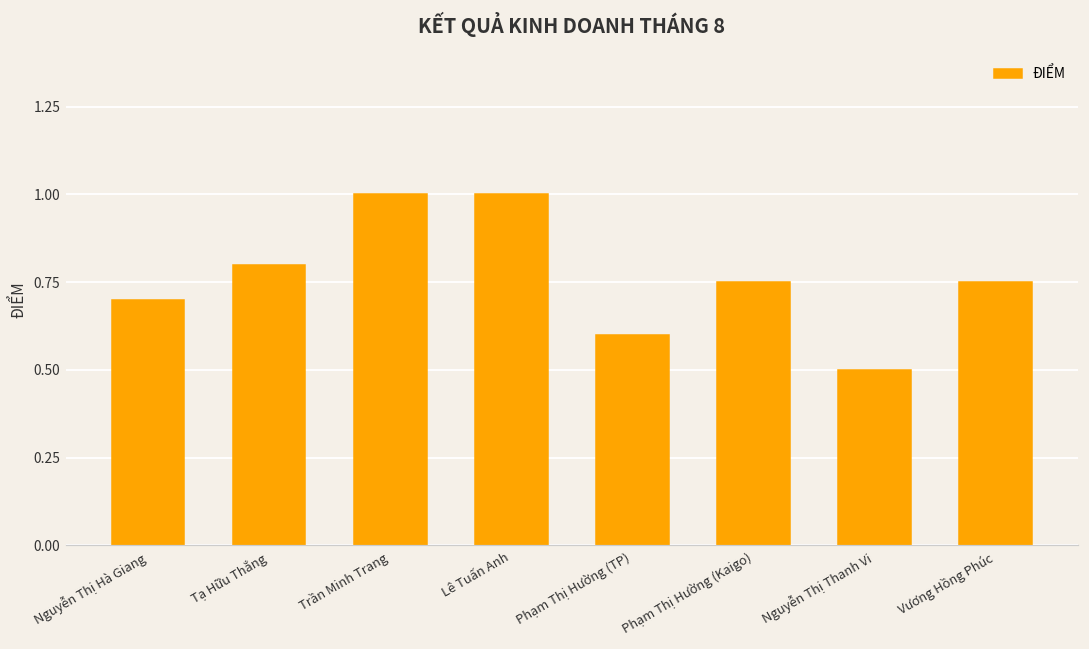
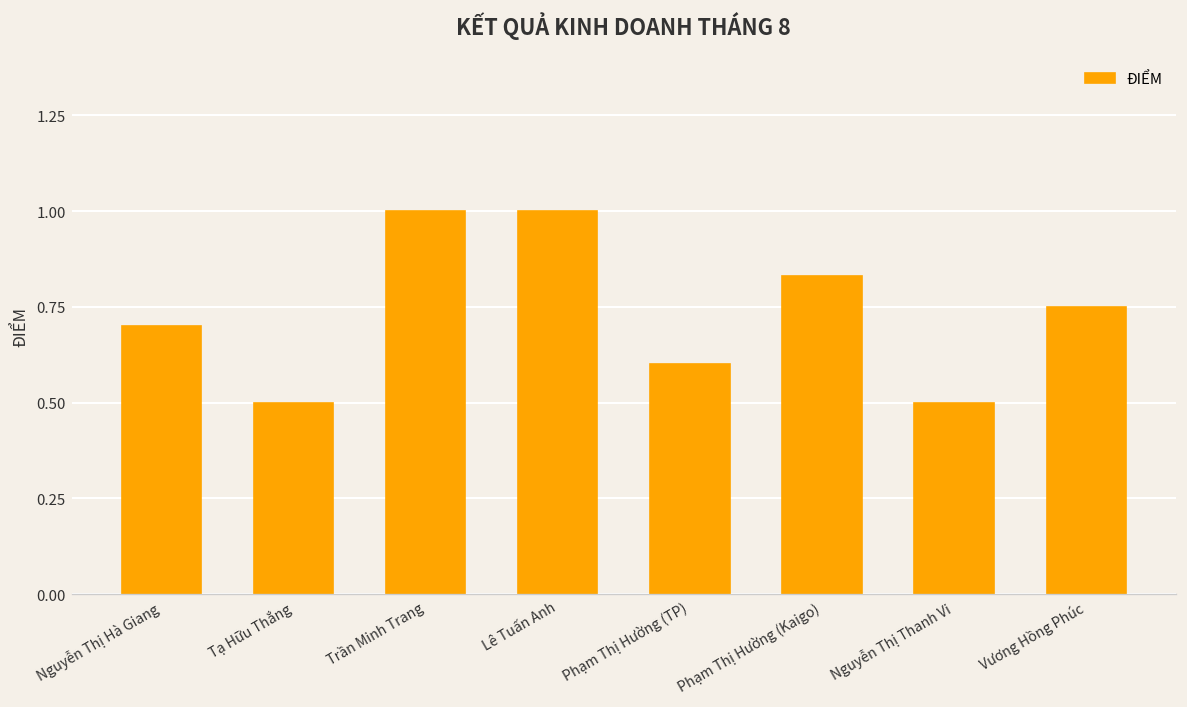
Tạ Hữu Thắng: 0.8 -> 0.5
Phạm Thị Hường (Kaigo): 0.75 -> 0.83
